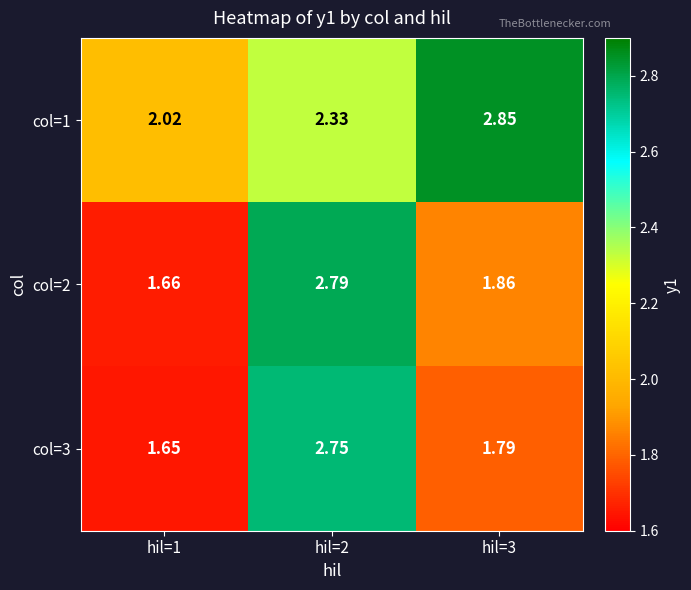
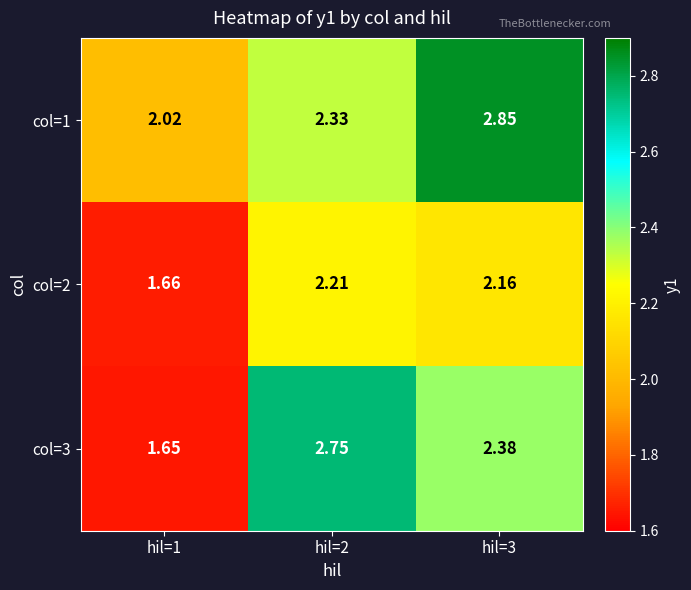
col=2, hil=2: 2.79 -> 2.21
col=2, hil=3: 1.86 -> 2.16
col=3, hil=3: 1.79 -> 2.38
